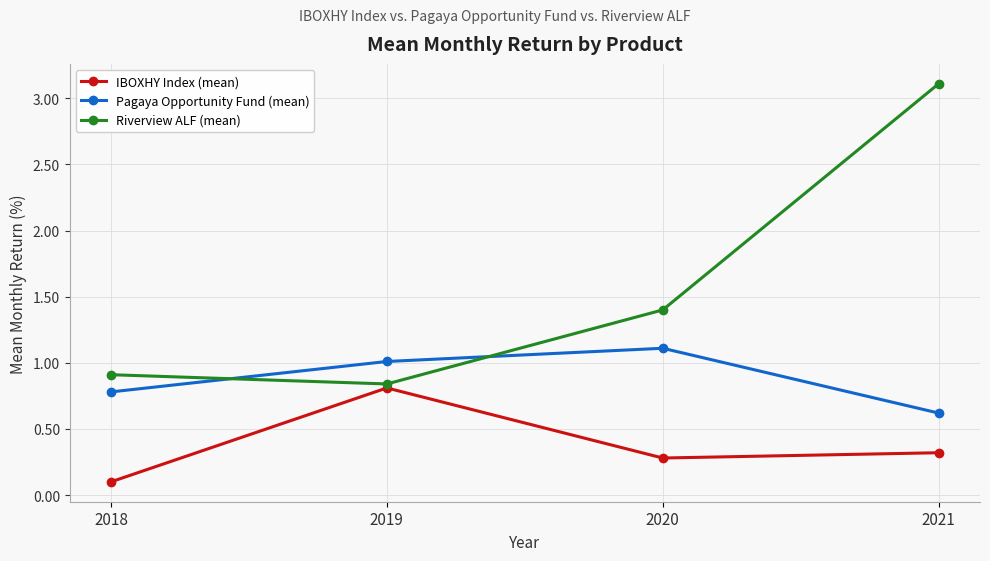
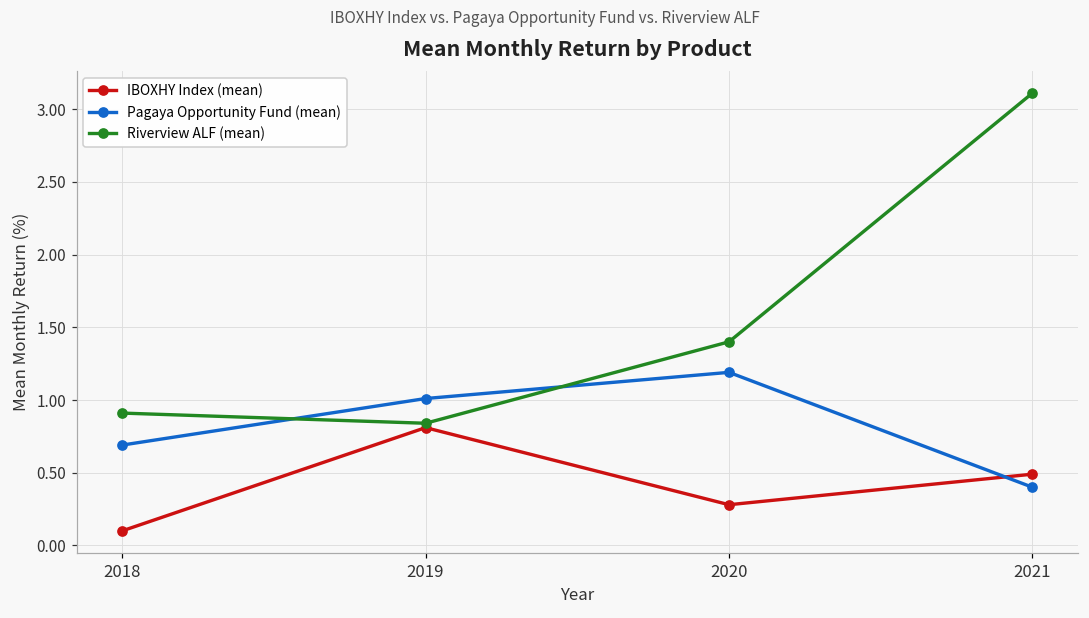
Pagaya Opportunity Fund (mean), 2018: 0.78 -> 0.69
Pagaya Opportunity Fund (mean), 2020: 1.11 -> 1.19
IBOXHY Index (mean), 2021: 0.32 -> 0.49
Pagaya Opportunity Fund (mean), 2021: 0.62 -> 0.40
